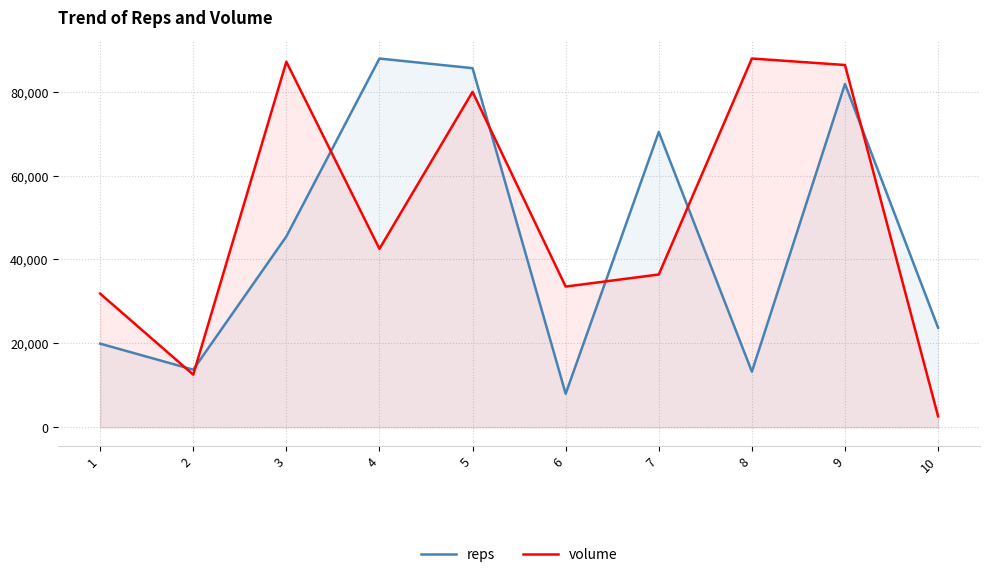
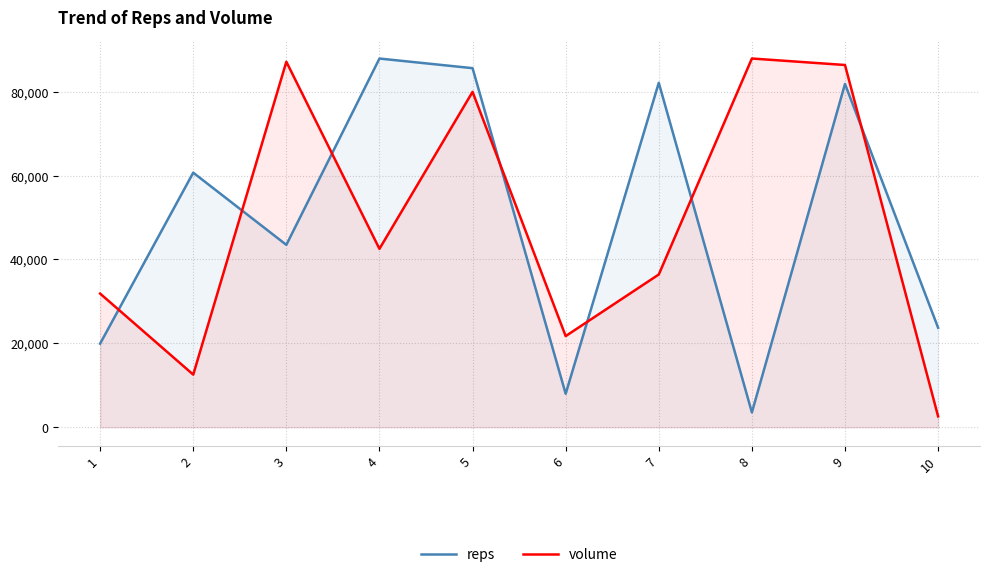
reps, 2: 14,000 -> 61,000
reps, 3: 45,000 -> 43,000
volume, 6: 34,000 -> 22,000
reps, 7: 70,000 -> 82,000
reps, 8: 13,000 -> 4,000
